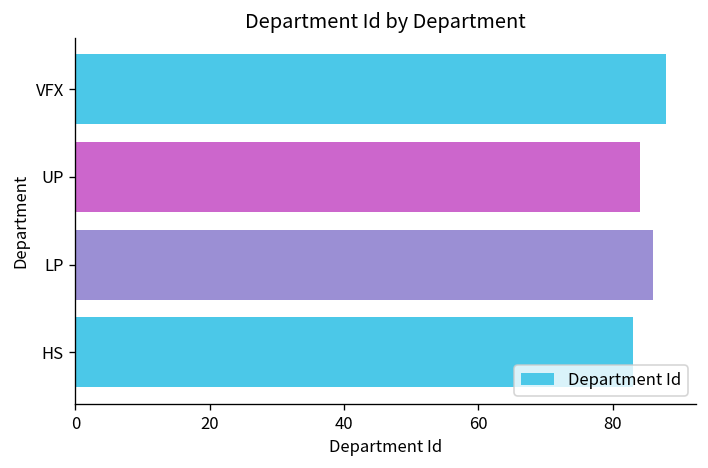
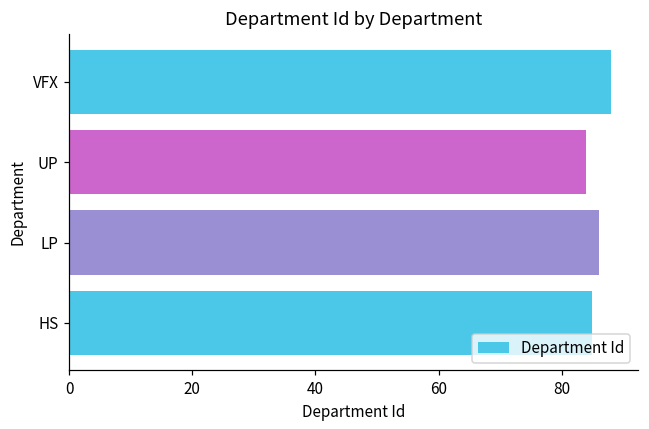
HS: 83 -> 85
